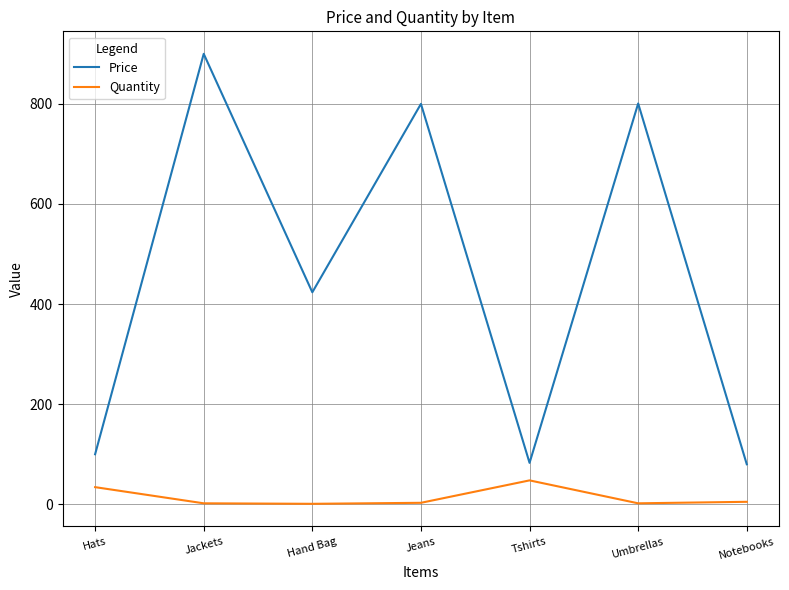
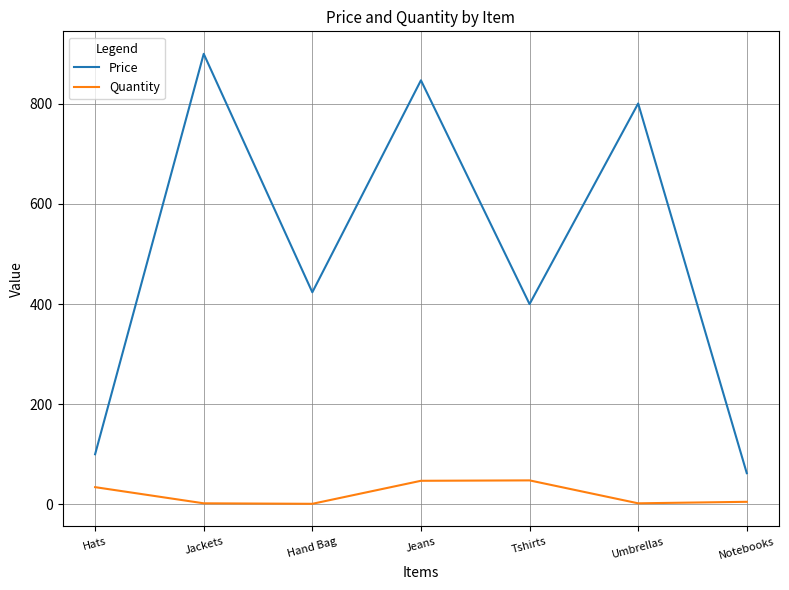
Price, Jeans: 800 -> 850
Quantity, Jeans: 0 -> 50
Price, Tshirts: 80 -> 400
Price, Notebooks: 80 -> 60
